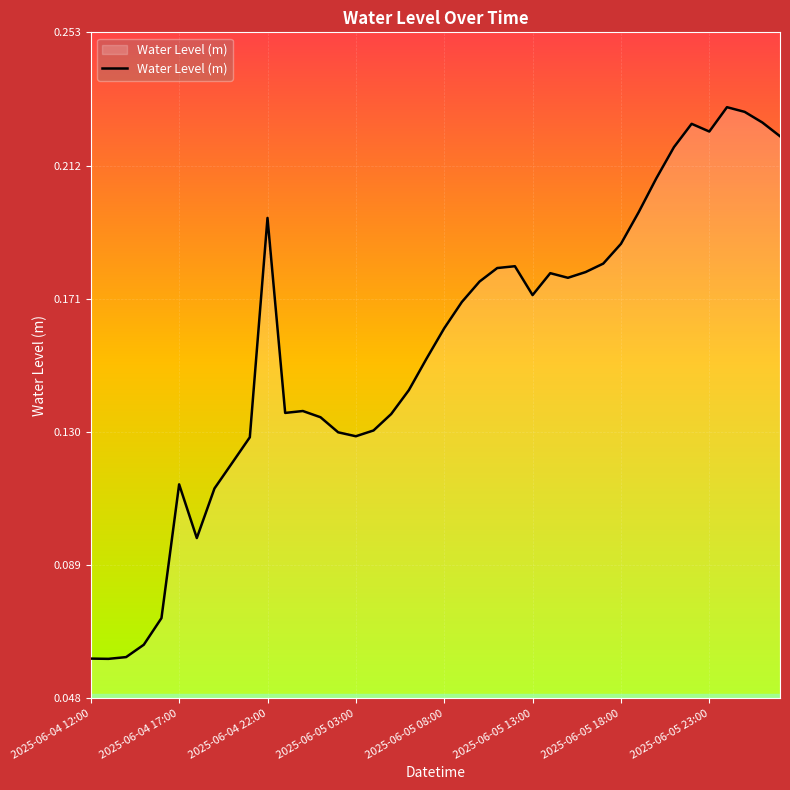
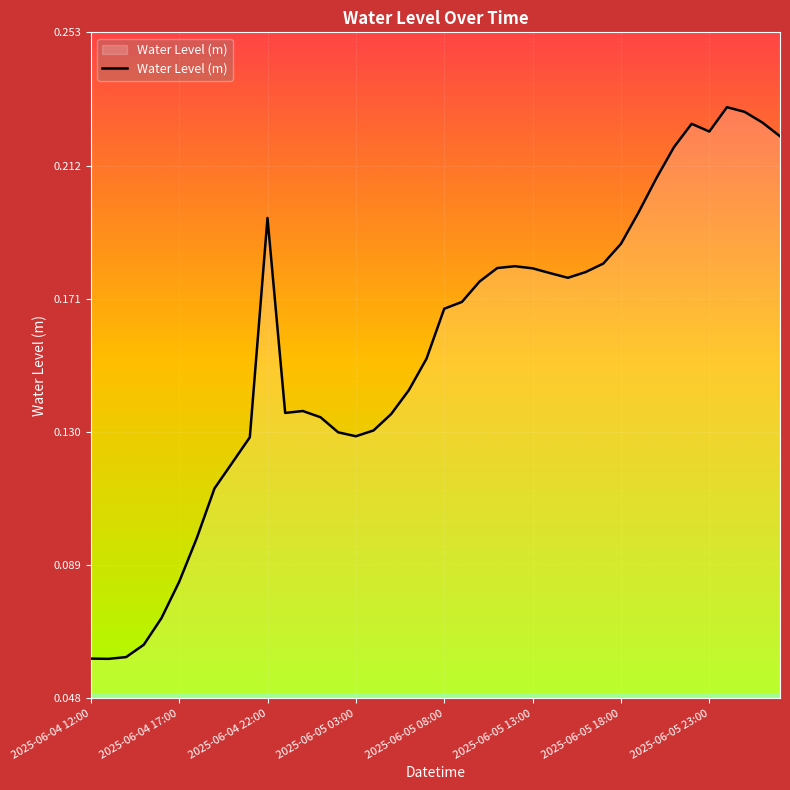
2025-06-04 17:00: 0.114 -> 0.084
2025-06-05 08:00: 0.162 -> 0.168
2025-06-05 13:00: 0.172 -> 0.181
